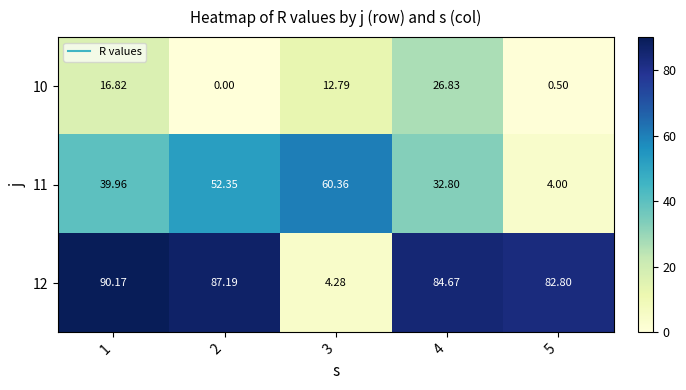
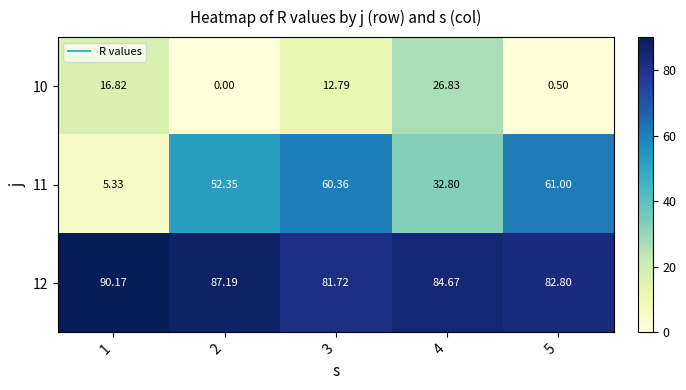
11, 1: 39.96 -> 5.33
11, 5: 4.00 -> 61.00
12, 3: 4.28 -> 81.72
